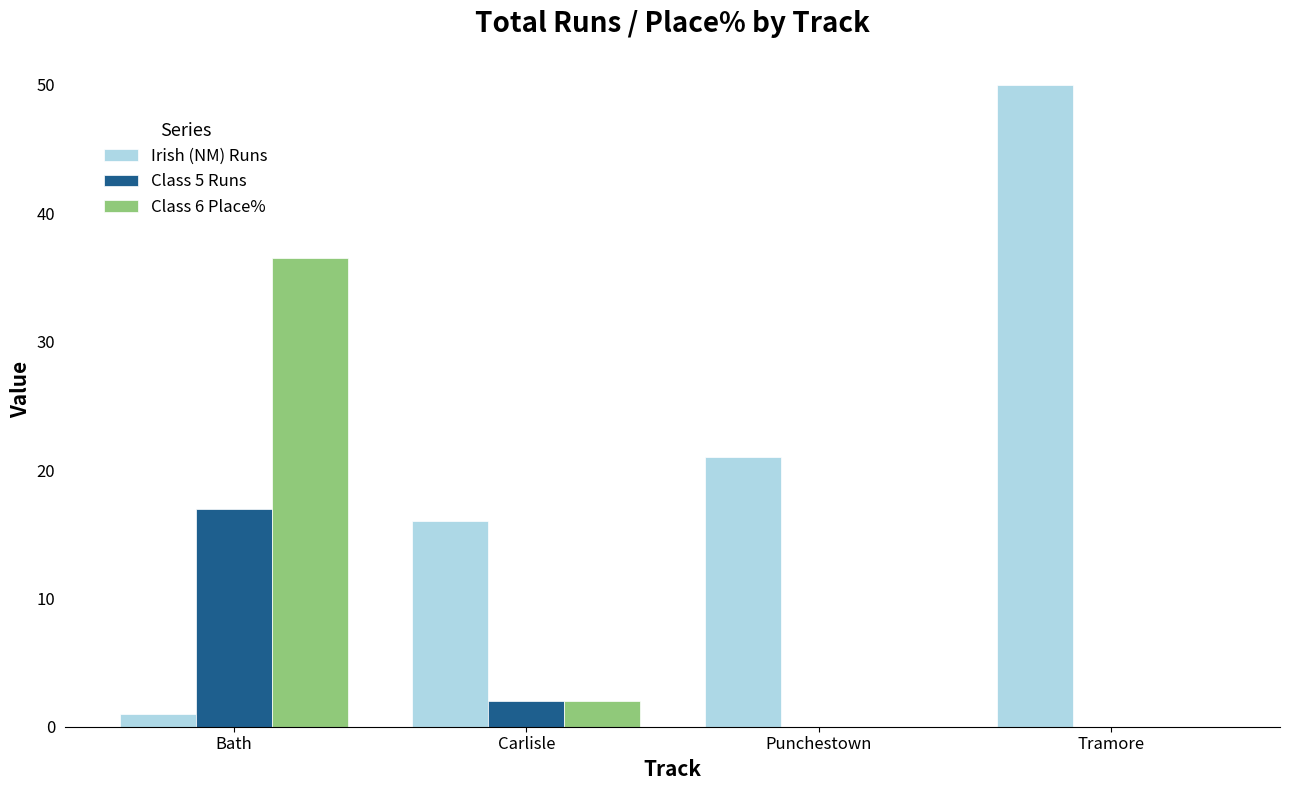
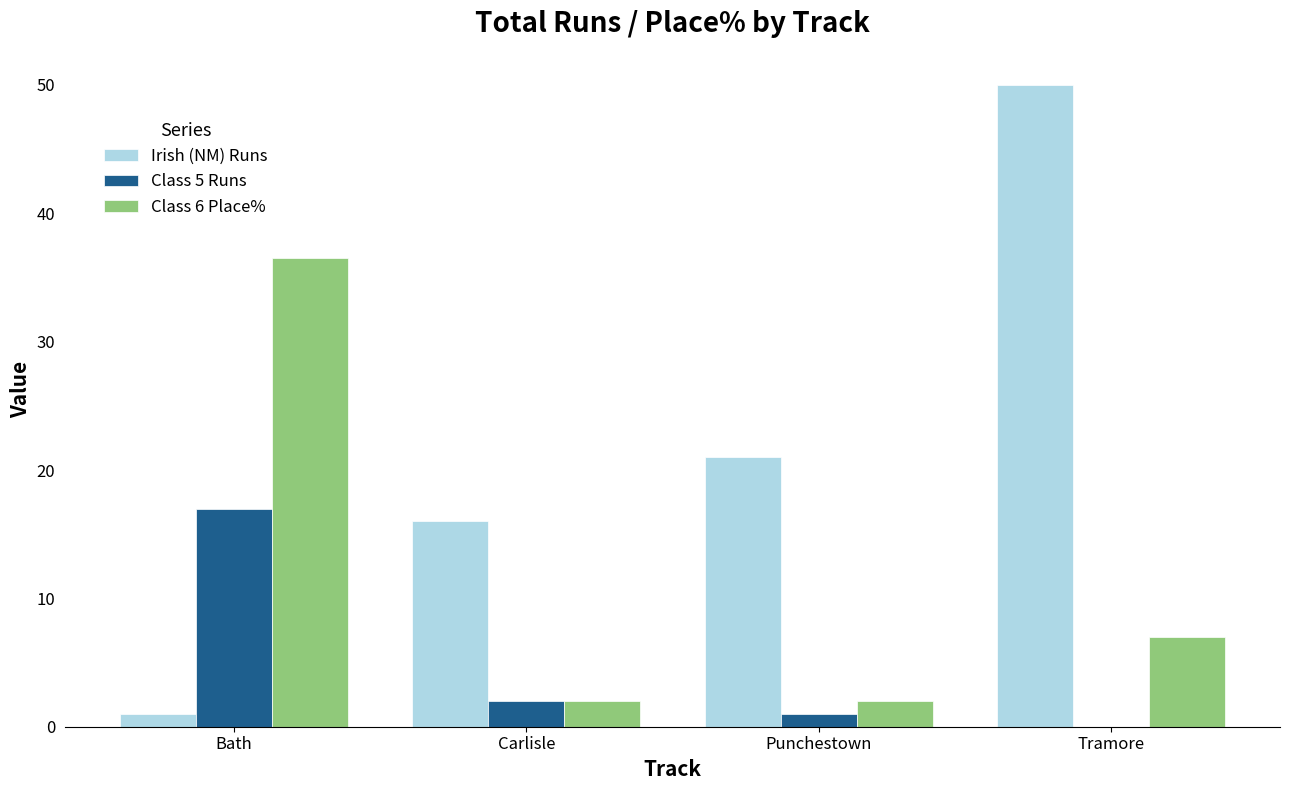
Class 5 Runs, Punchestown: 0 -> 1
Class 6 Place%, Punchestown: 0 -> 2
Class 6 Place%, Tramore: 0 -> 7
